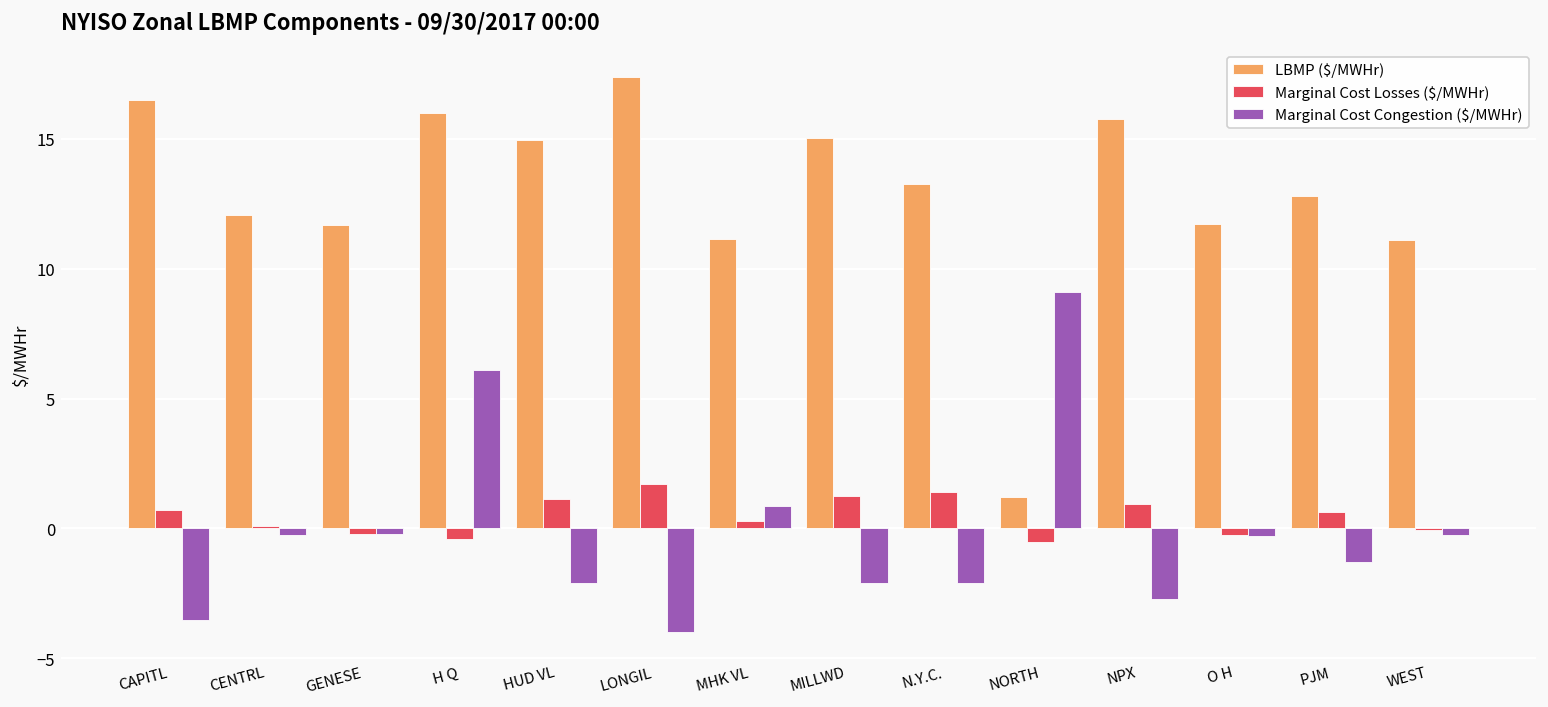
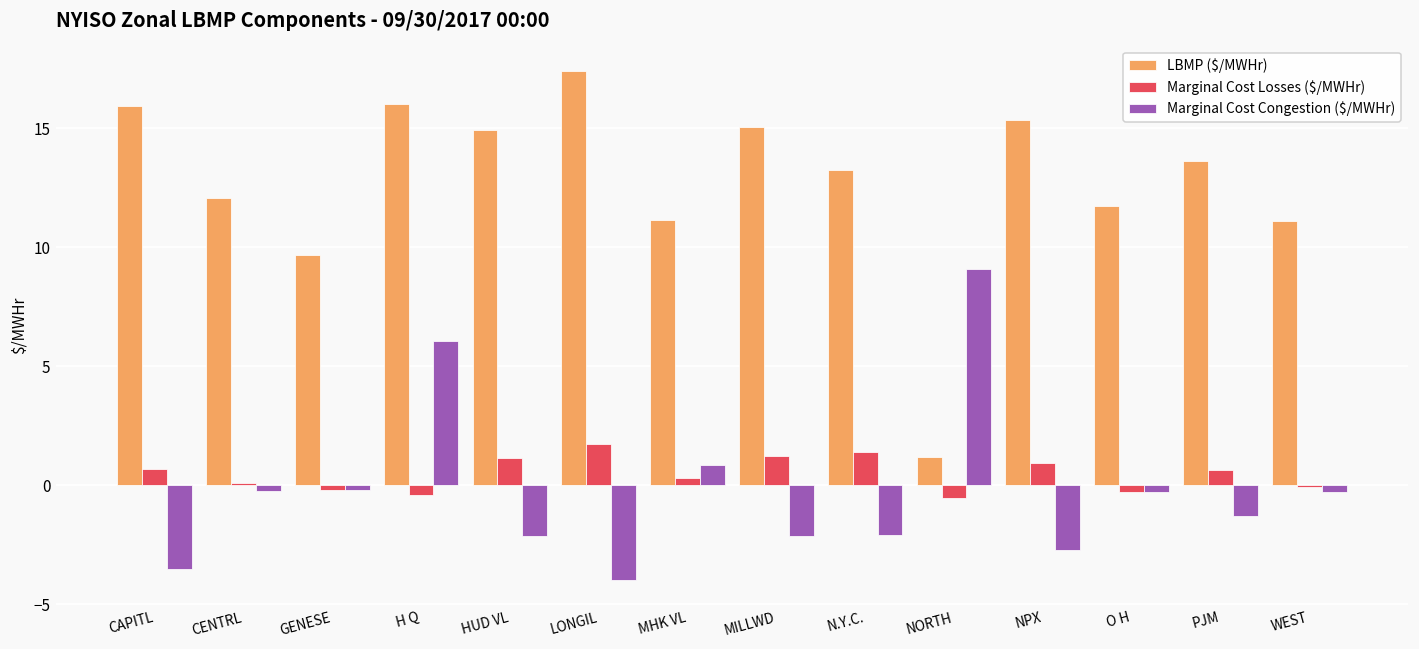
LBMP ($/MWHr), CAPITL: 16.5 -> 15.9
LBMP ($/MWHr), GENESE: 11.7 -> 9.7
LBMP ($/MWHr), NPX: 15.8 -> 15.3
LBMP ($/MWHr), PJM: 12.8 -> 13.6
